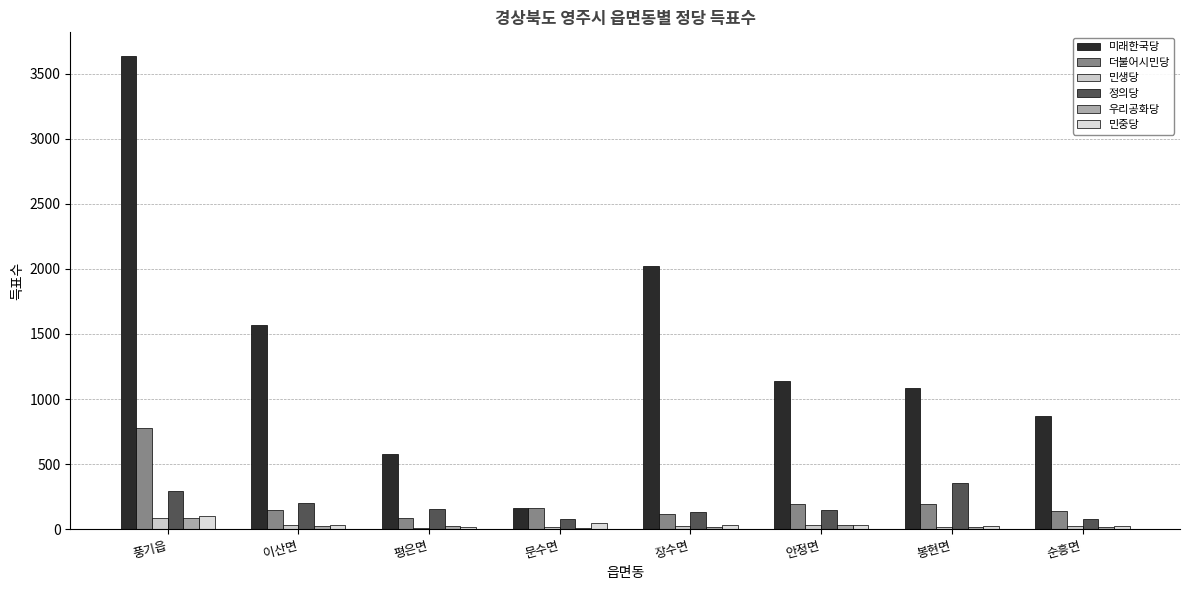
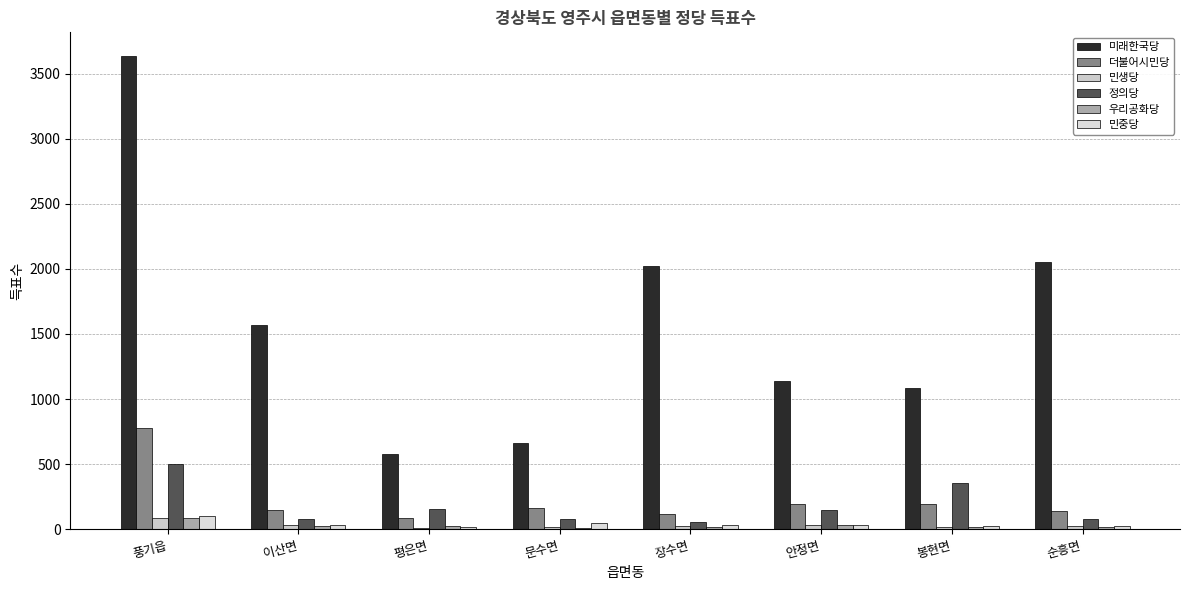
정의당, 풍기읍: 290 -> 500
정의당, 이산면: 200 -> 80
미래한국당, 문수면: 170 -> 660
정의당, 장수면: 130 -> 60
미래한국당, 순흥면: 870 -> 2050
